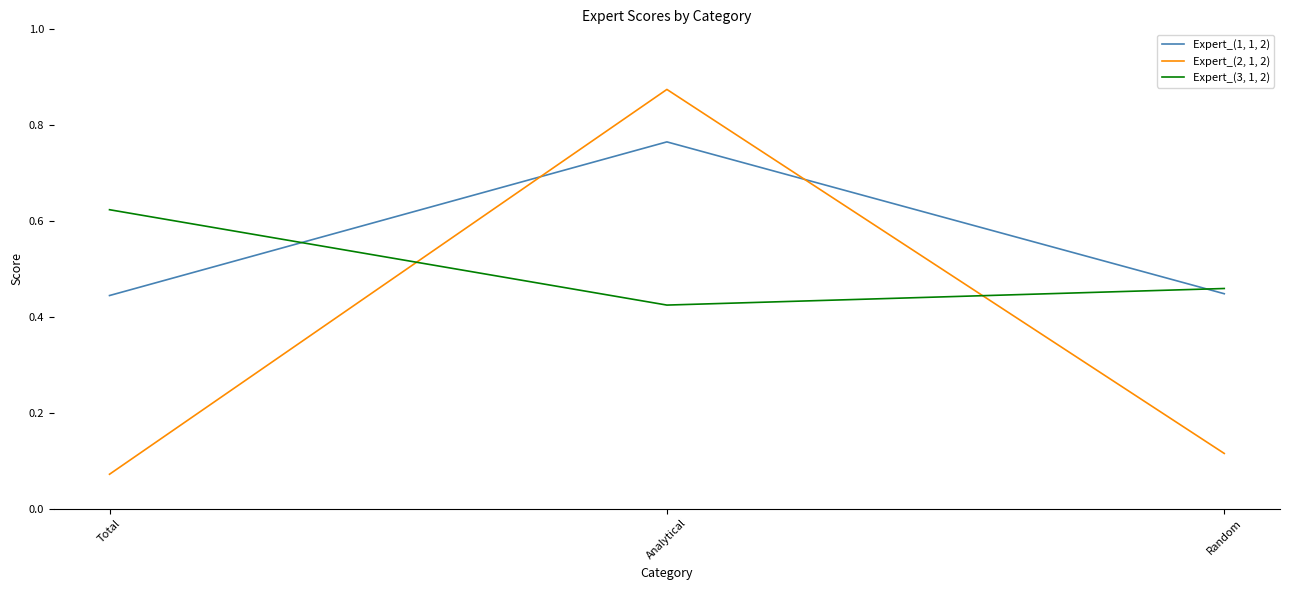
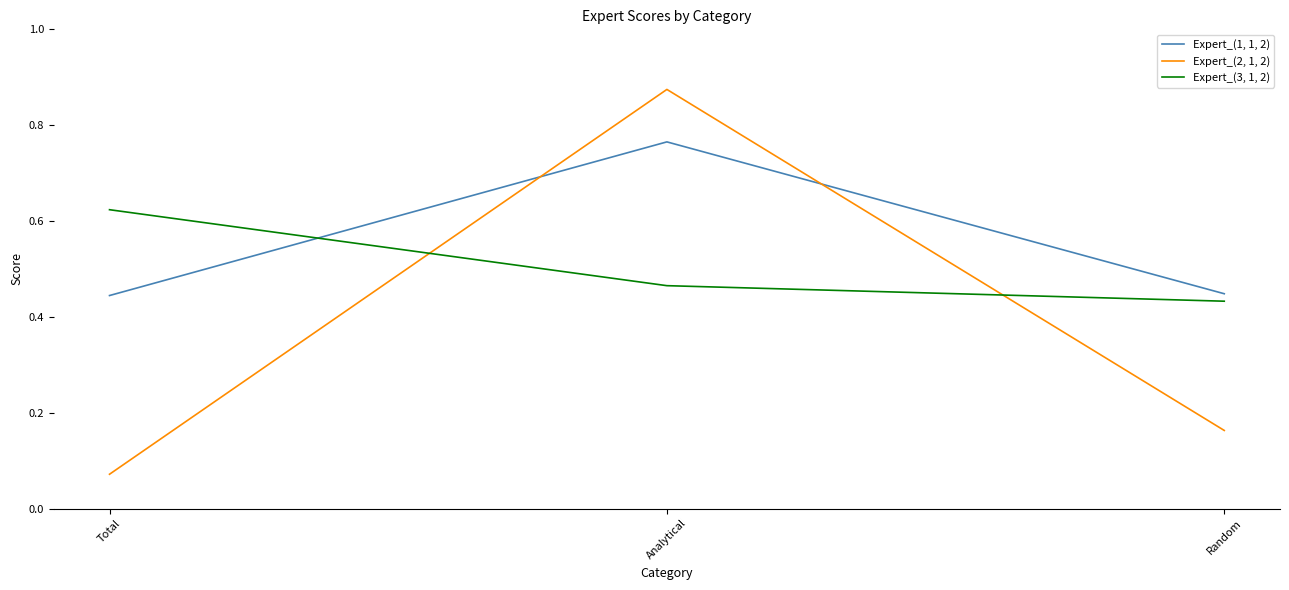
Expert_(3, 1, 2), Analytical: 0.42 -> 0.47
Expert_(2, 1, 2), Random: 0.11 -> 0.16
Expert_(3, 1, 2), Random: 0.46 -> 0.43
